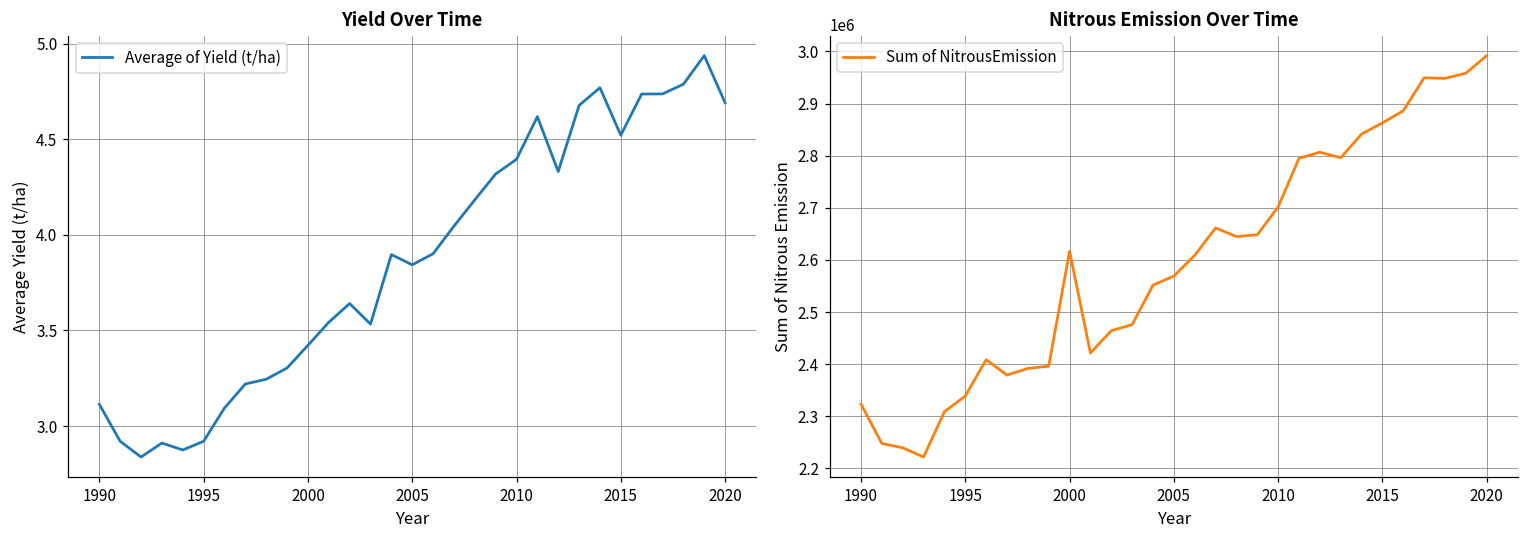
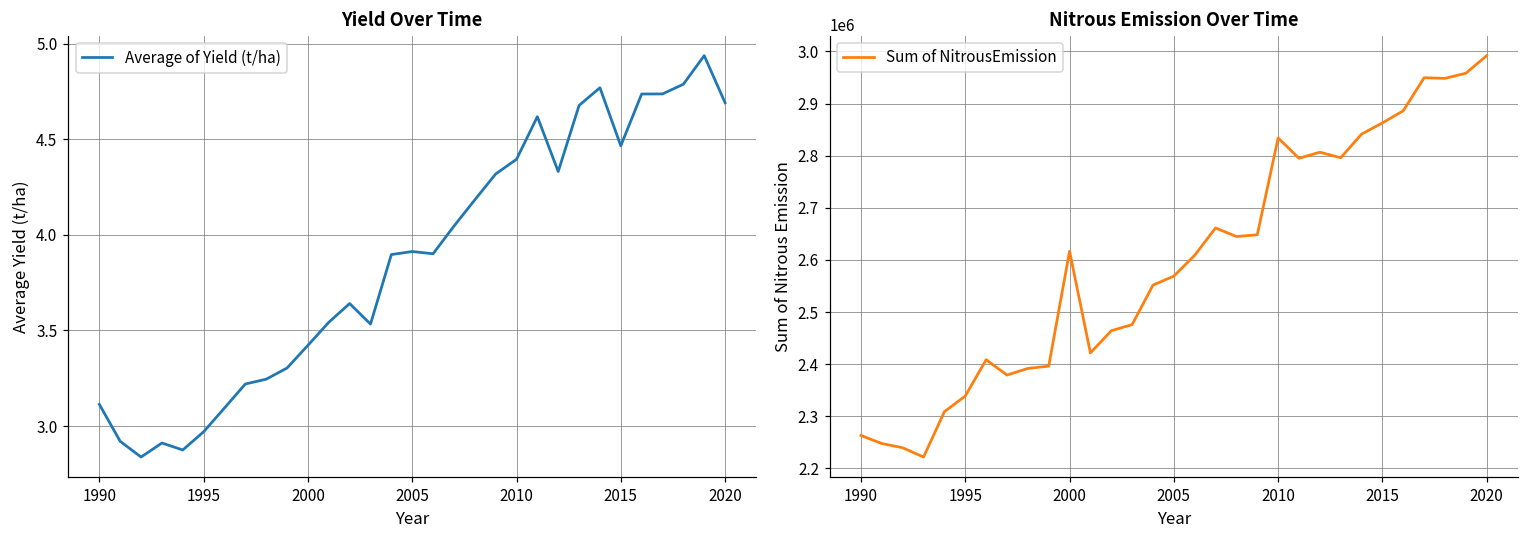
Yield Over Time, 1995: 2.92 -> 2.97
Yield Over Time, 2005: 3.84 -> 3.91
Yield Over Time, 2015: 4.52 -> 4.47
Nitrous Emission Over Time, 1990: 2320000 -> 2260000
Nitrous Emission Over Time, 2010: 2700000 -> 2830000
